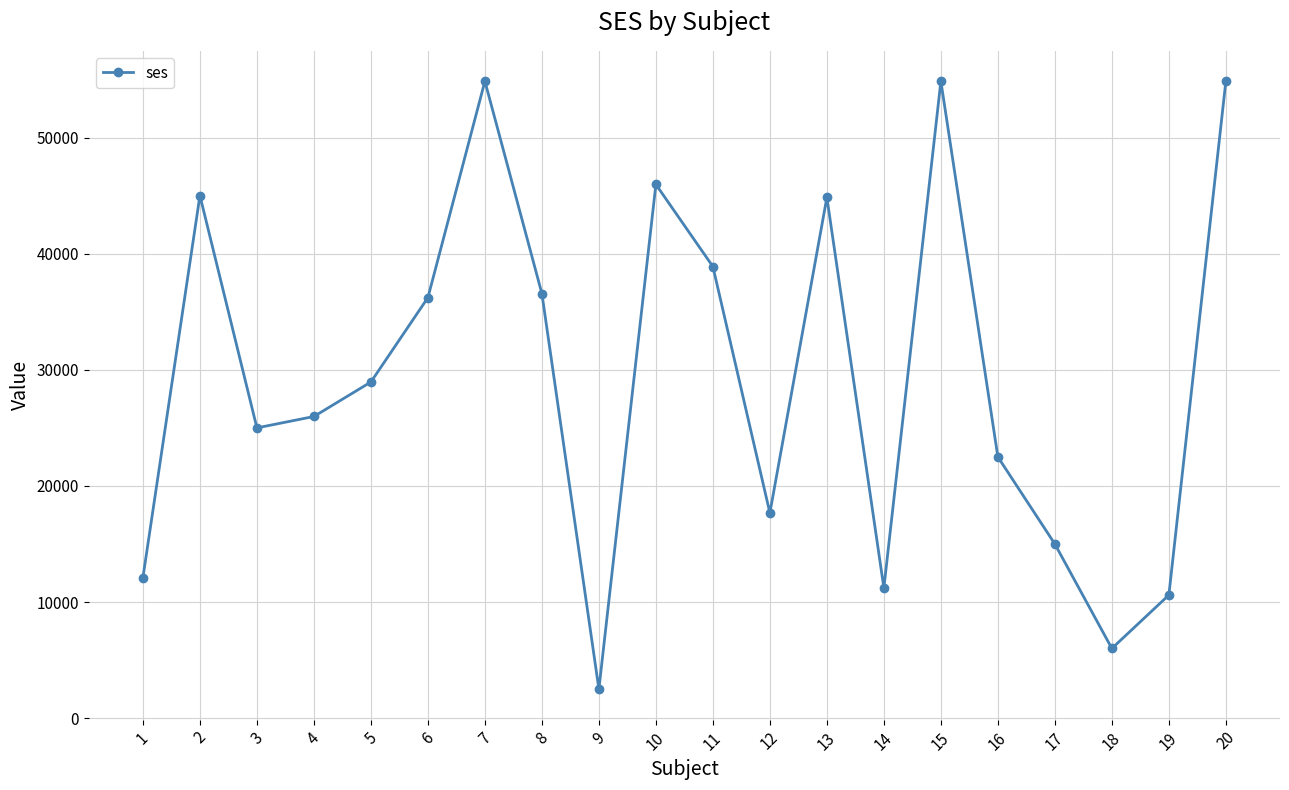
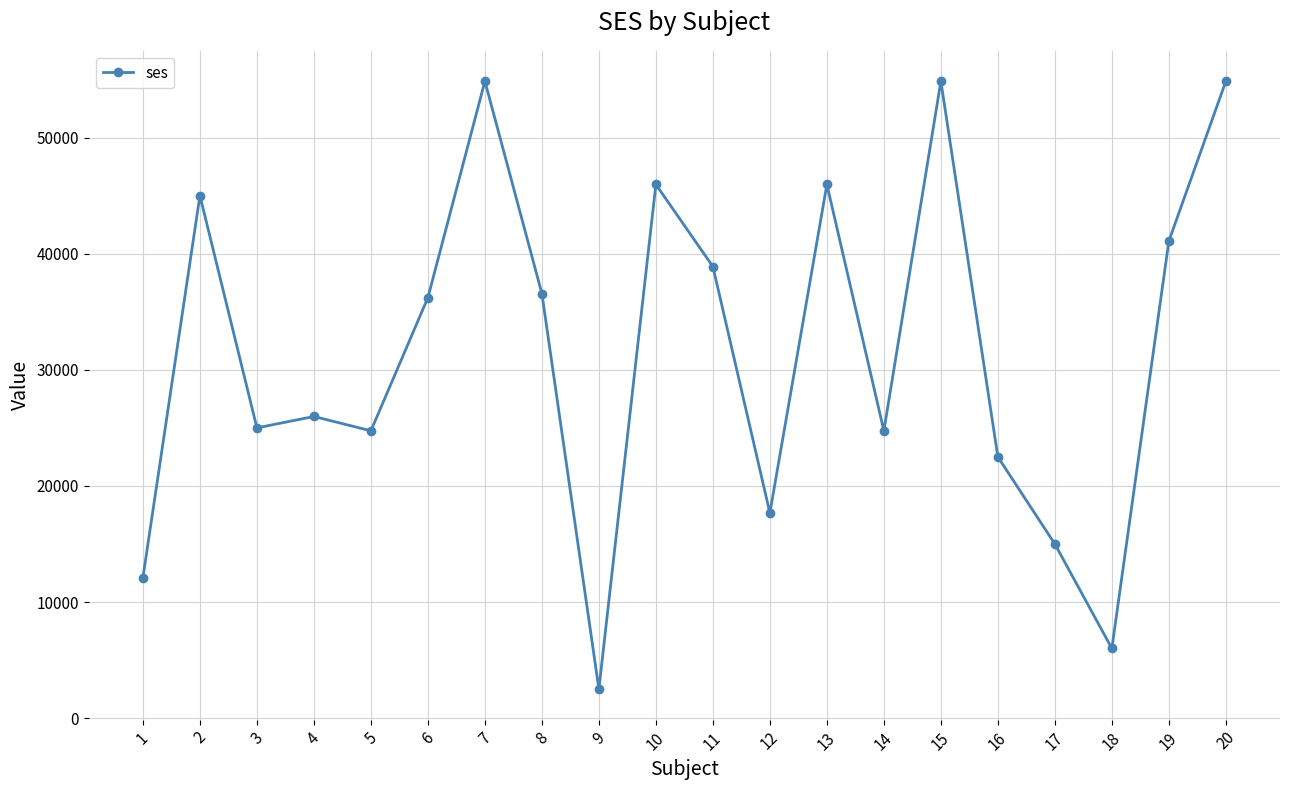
5: 29000 -> 24700
13: 44800 -> 46000
14: 11200 -> 24700
19: 10600 -> 41100
